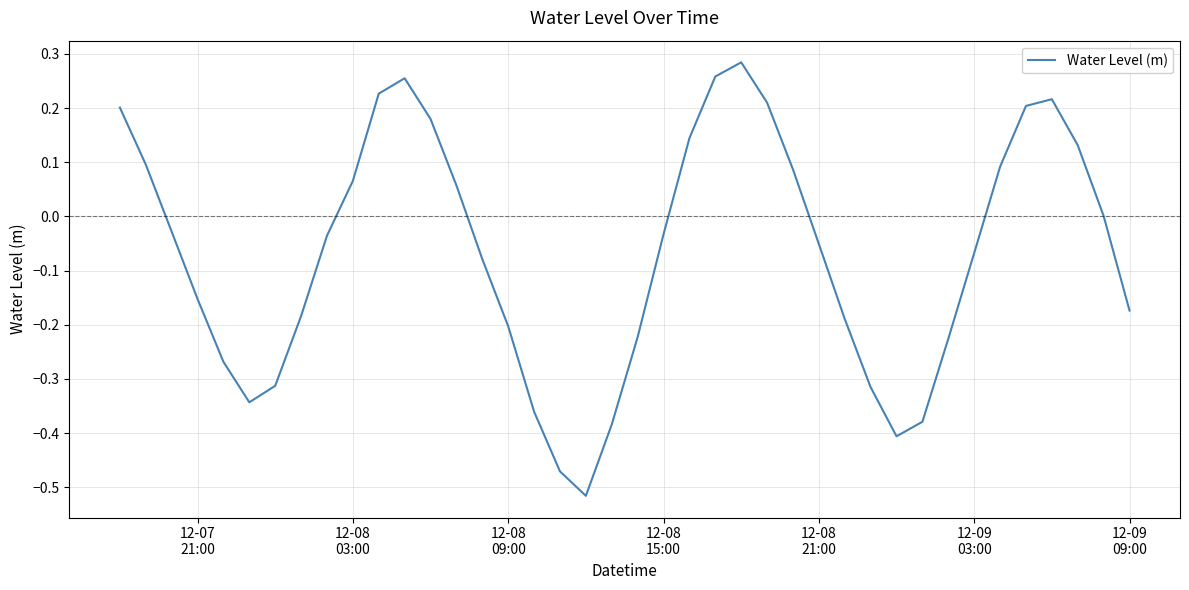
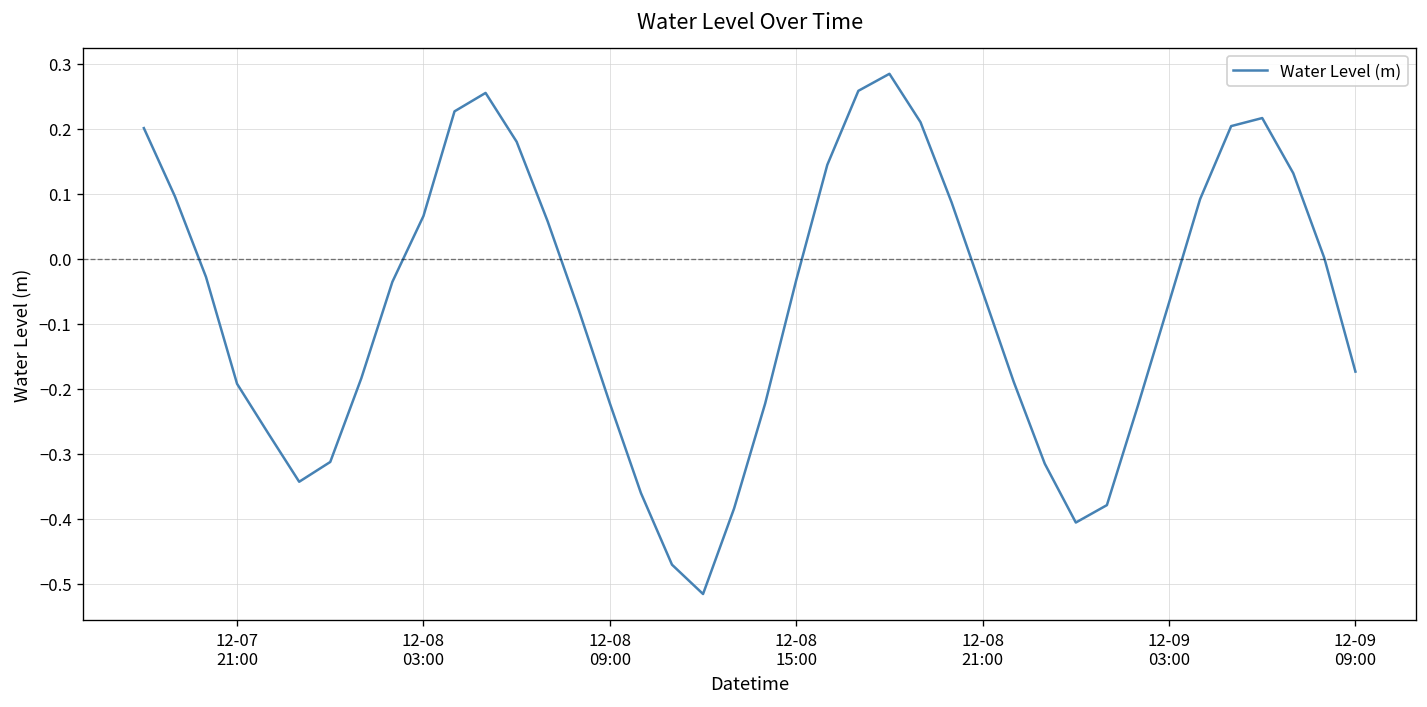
12-07 21:00: -0.15 -> -0.19
12-08 09:00: -0.20 -> -0.22
